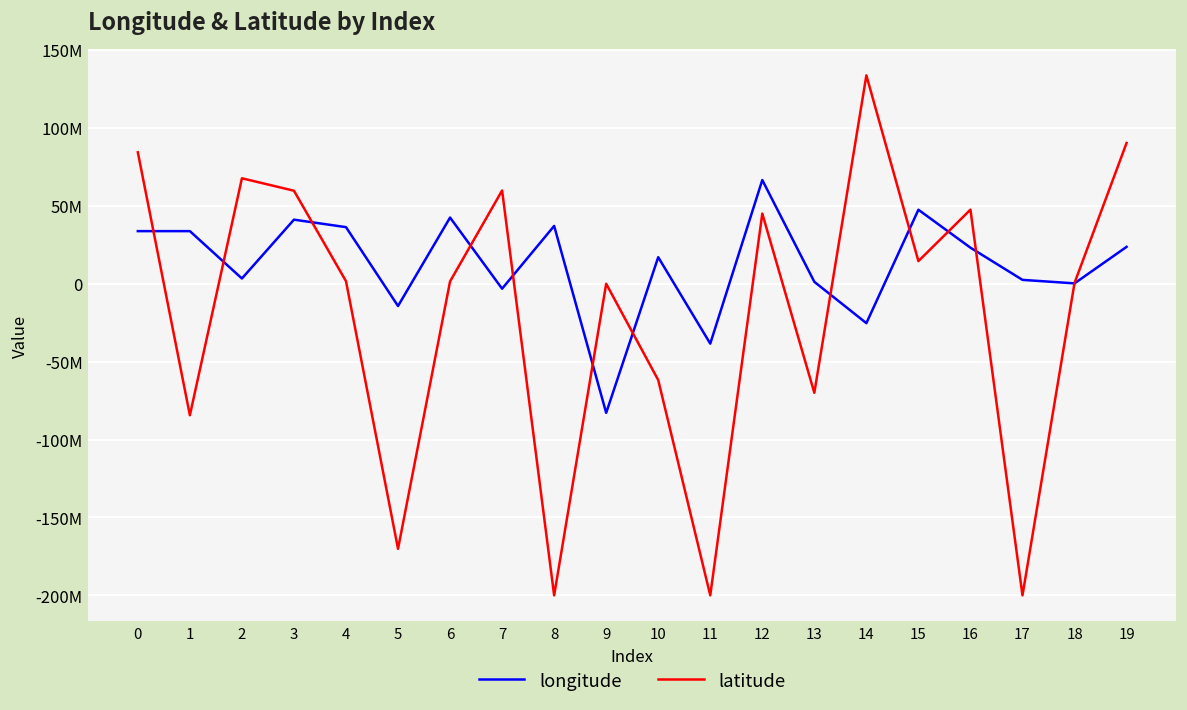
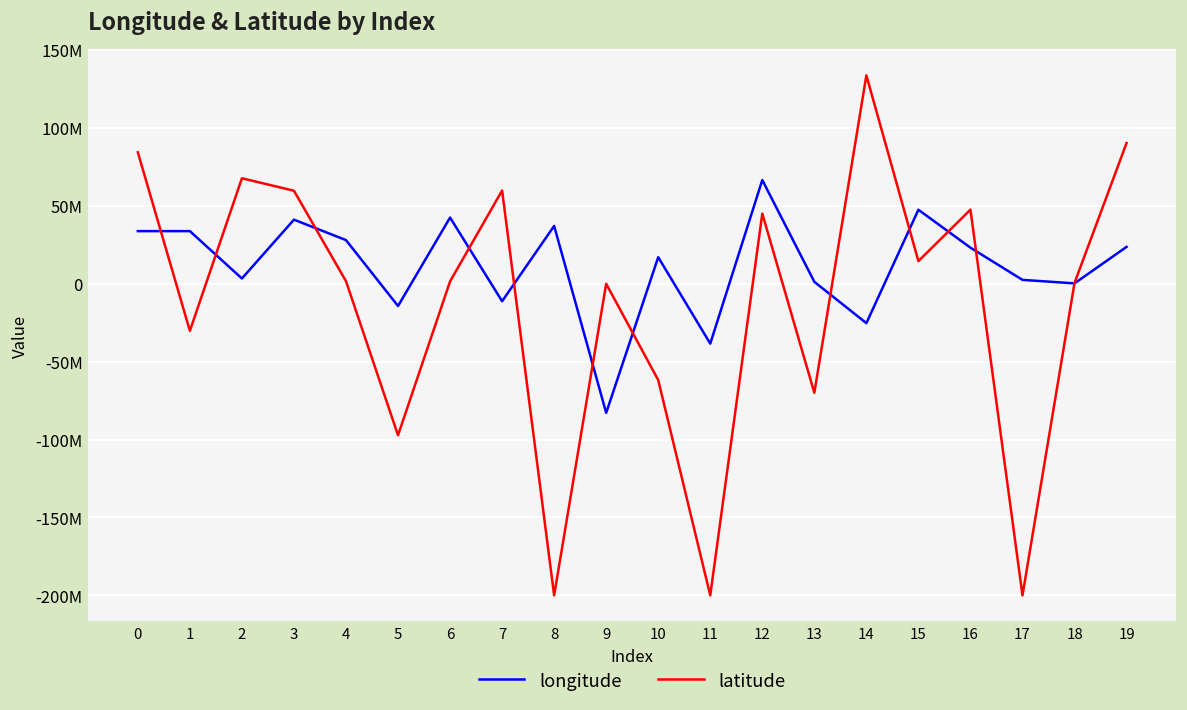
latitude, 1: -84000000 -> -30000000
longitude, 4: 36000000 -> 28000000
latitude, 5: -170000000 -> -97000000
longitude, 7: -3000000 -> -11000000
